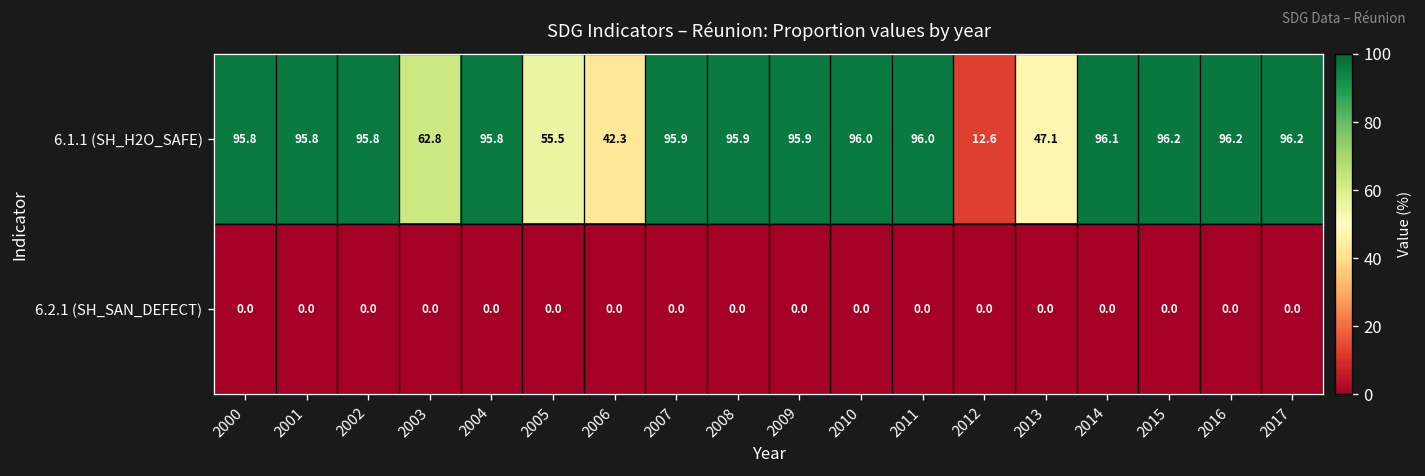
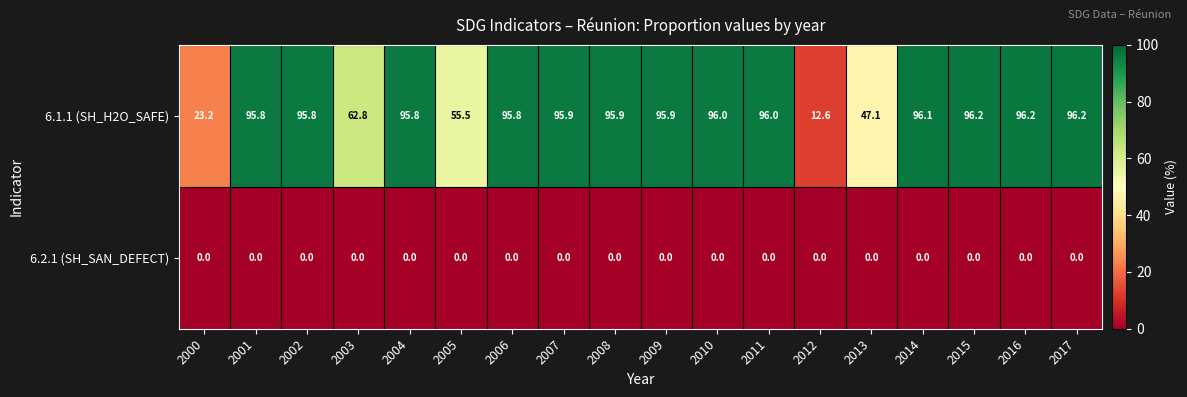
6.1.1 (SH_H2O_SAFE), 2000: 95.8 -> 23.2
6.1.1 (SH_H2O_SAFE), 2006: 42.3 -> 95.8
